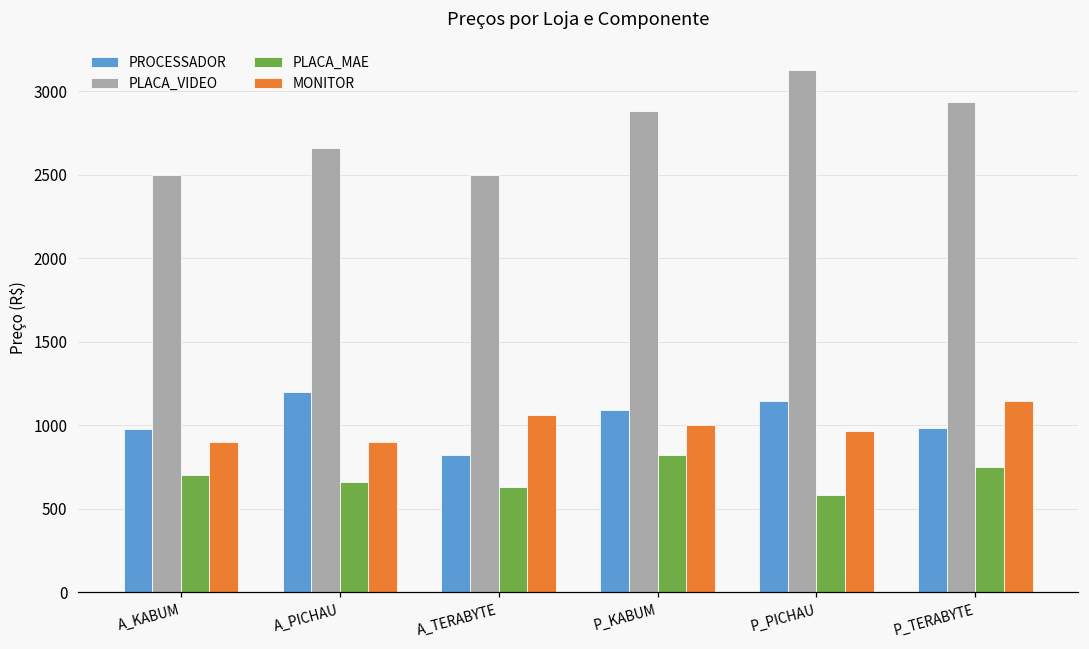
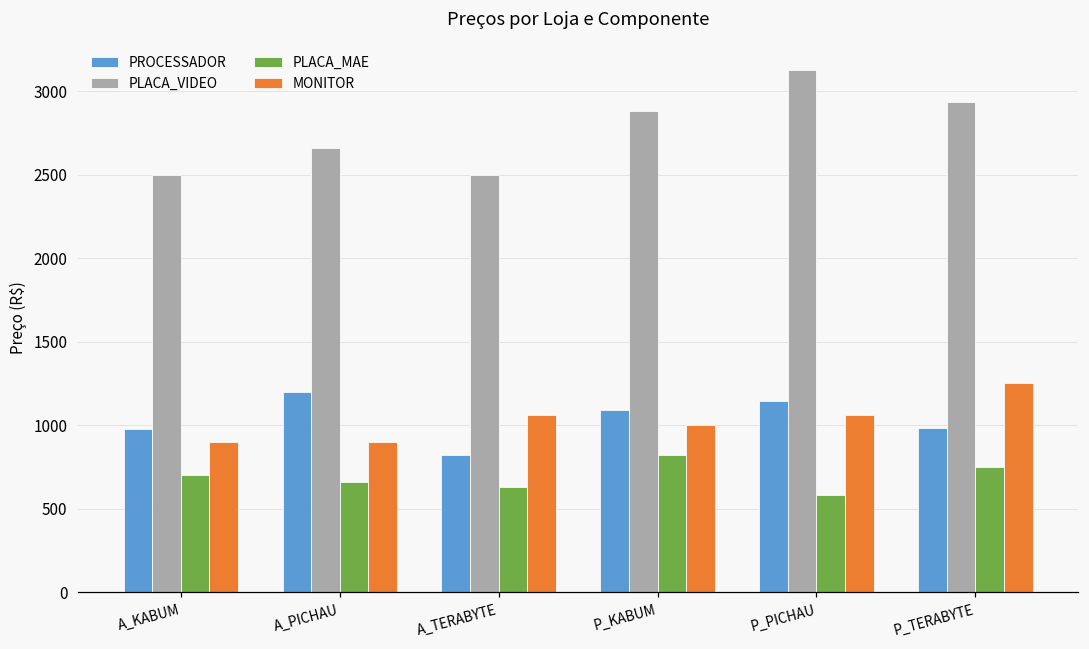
MONITOR, P_PICHAU: 960 -> 1060
MONITOR, P_TERABYTE: 1150 -> 1250
